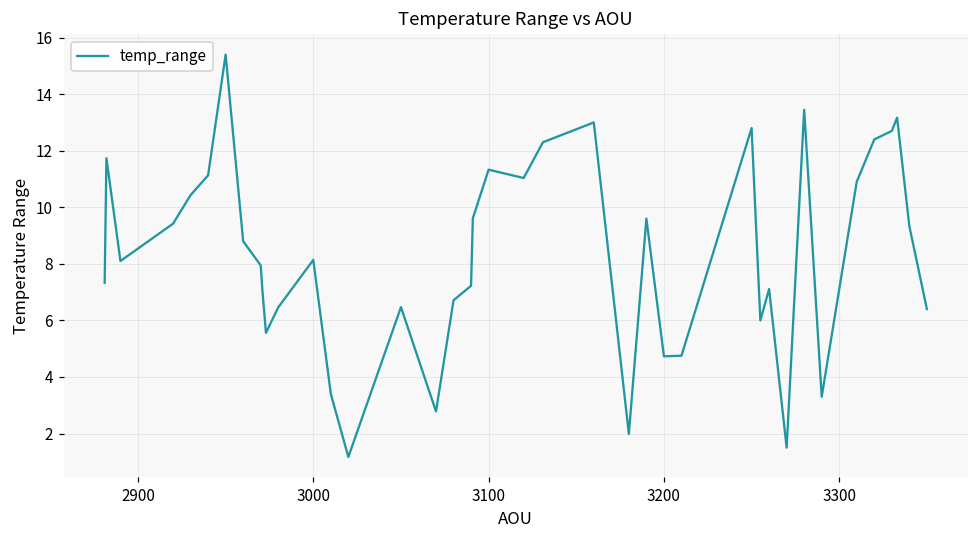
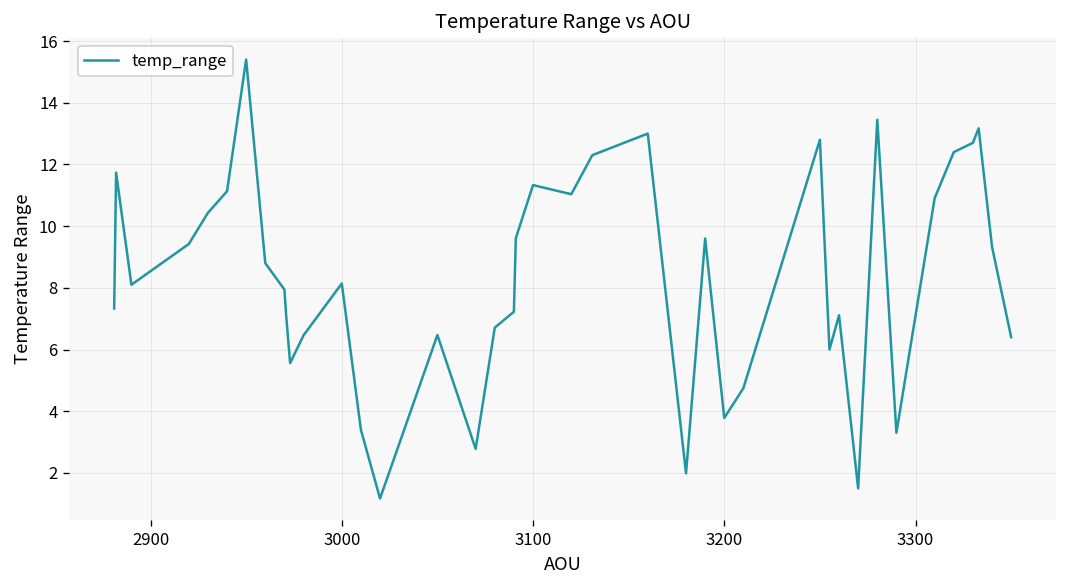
3200: 4.7 -> 3.8
